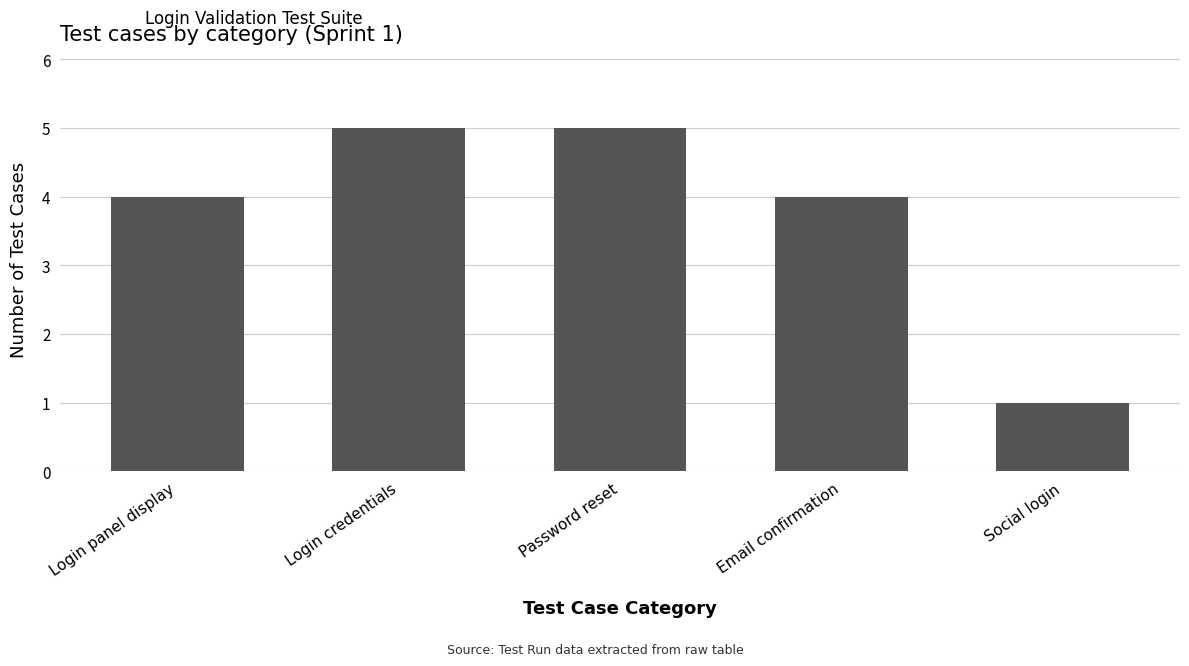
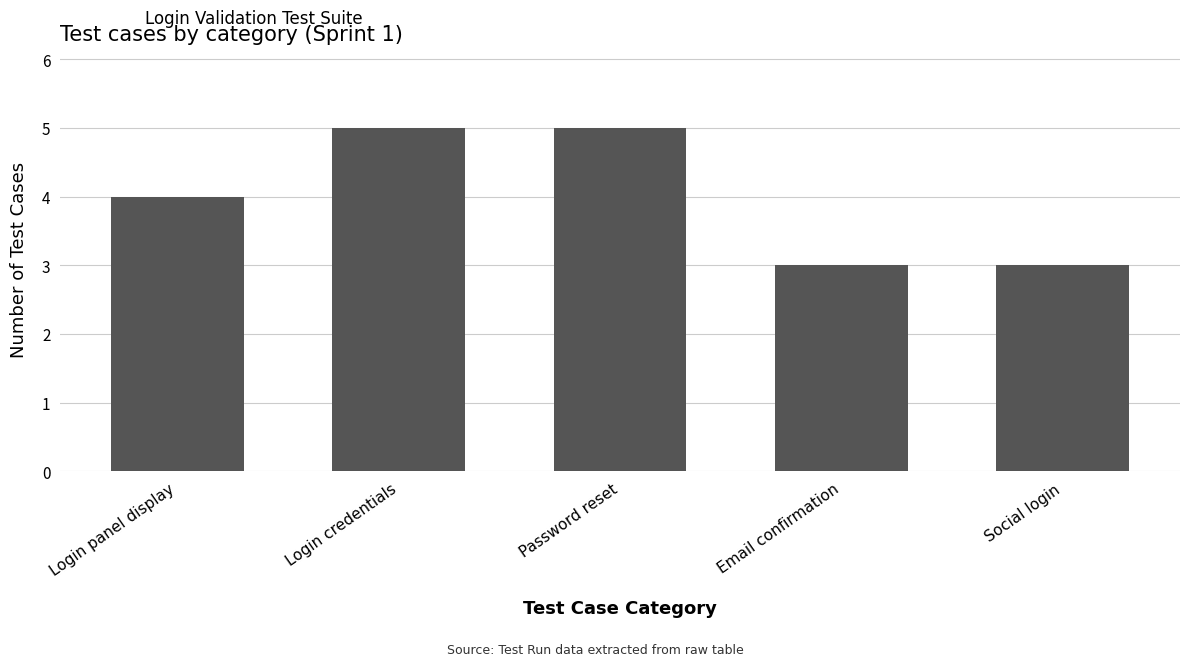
Email confirmation: 4 -> 3
Social login: 1 -> 3
